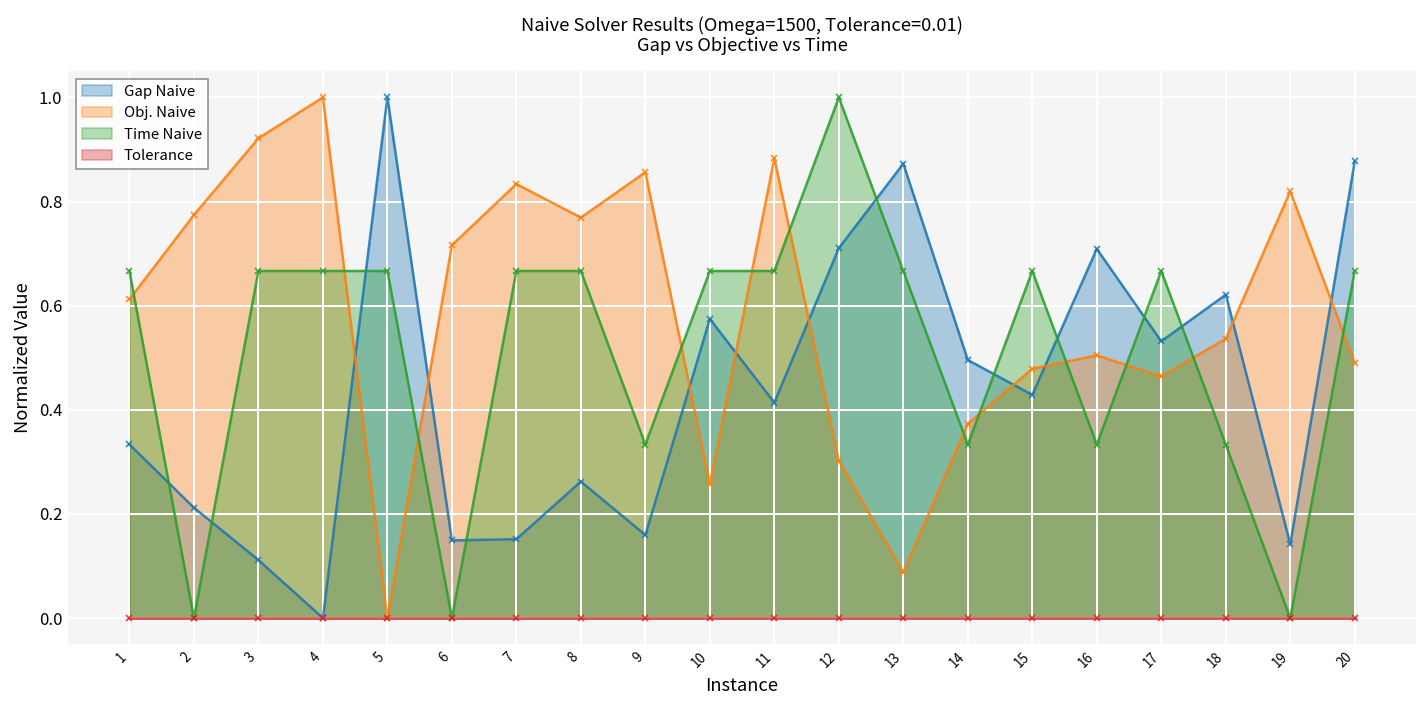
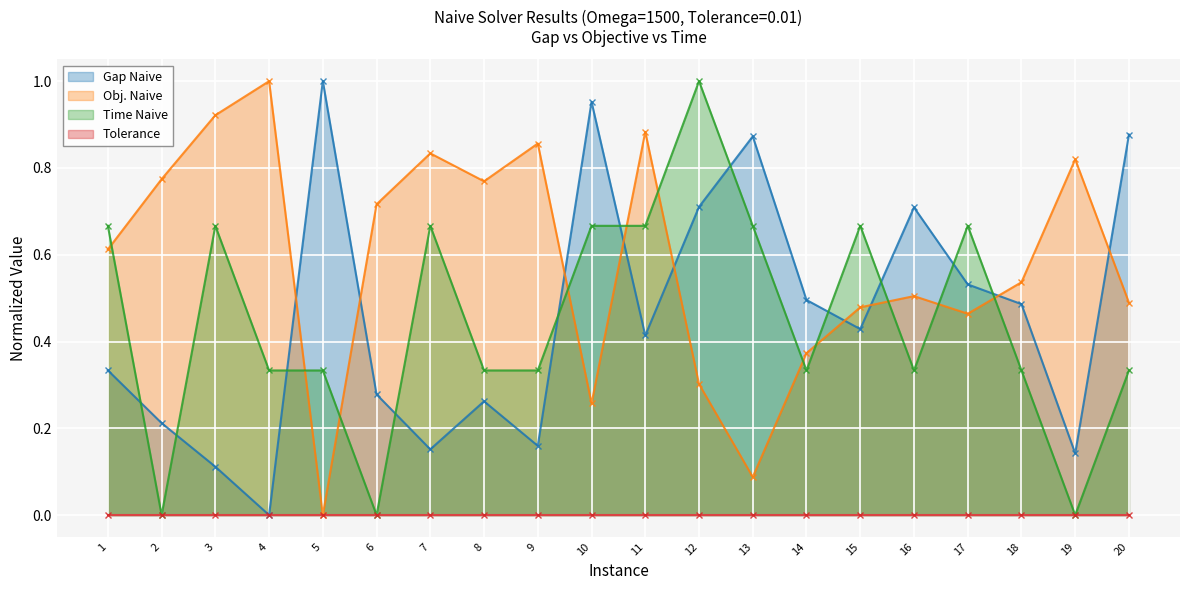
Time Naive, 4: 0.67 -> 0.33
Time Naive, 5: 0.67 -> 0.33
Gap Naive, 6: 0.15 -> 0.28
Time Naive, 8: 0.67 -> 0.33
Gap Naive, 10: 0.57 -> 0.95
Gap Naive, 18: 0.62 -> 0.49
Time Naive, 20: 0.67 -> 0.33
